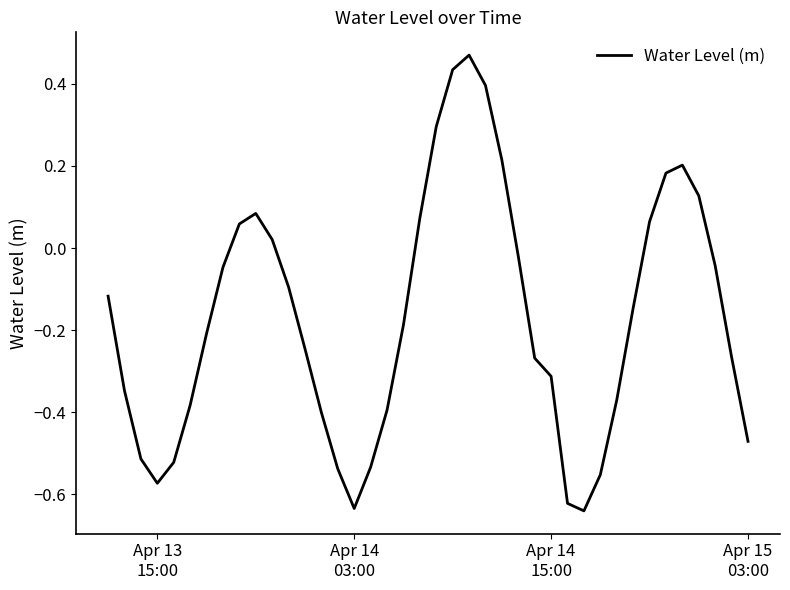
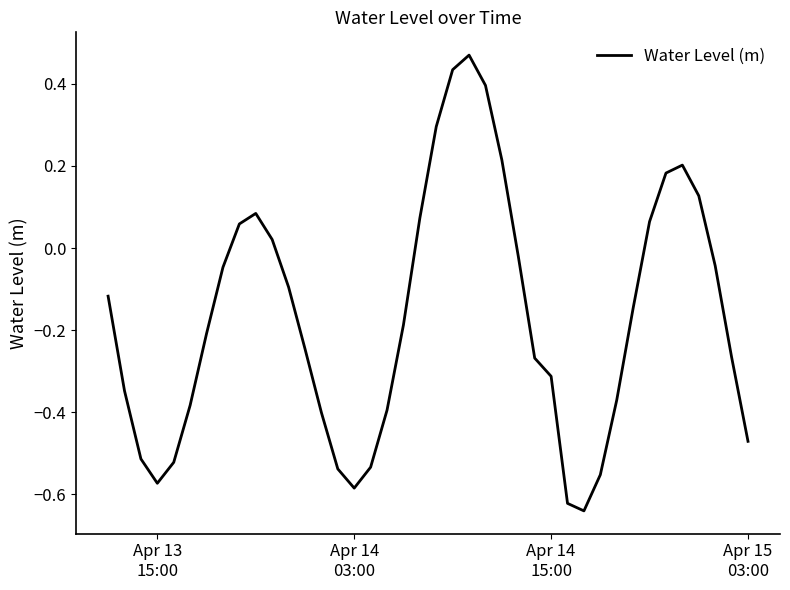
Apr 14 03:00: -0.63 -> -0.58
